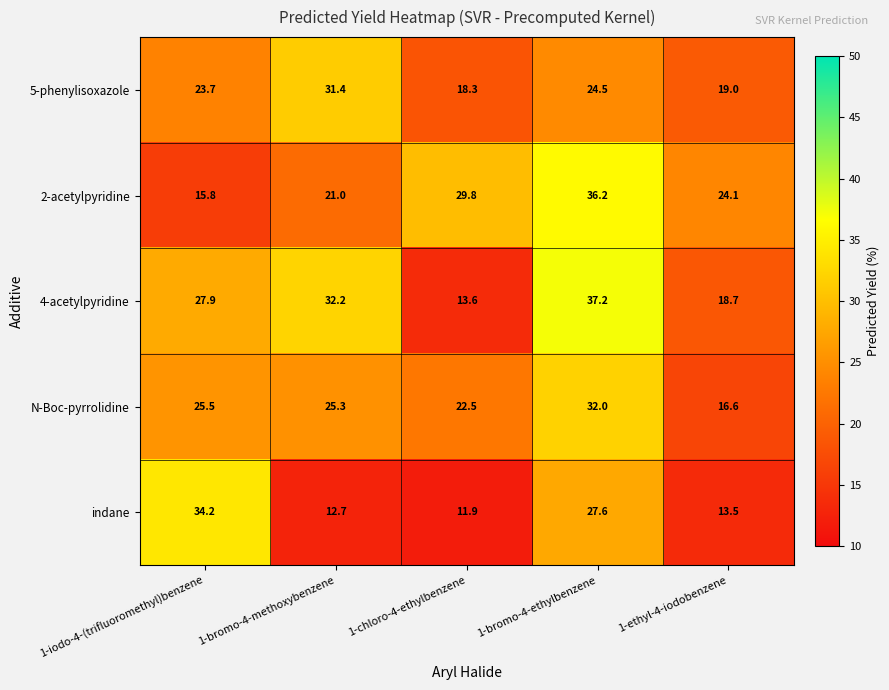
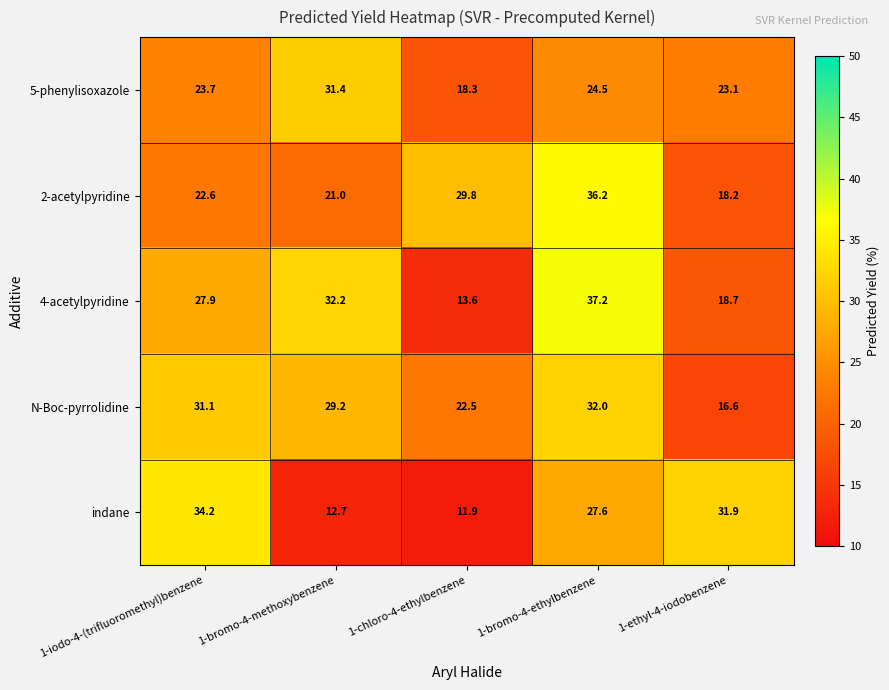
5-phenylisoxazole, 1-ethyl-4-iodobenzene: 19.0 -> 23.1
2-acetylpyridine, 1-iodo-4-(trifluoromethyl)benzene: 15.8 -> 22.6
2-acetylpyridine, 1-ethyl-4-iodobenzene: 24.1 -> 18.2
N-Boc-pyrrolidine, 1-iodo-4-(trifluoromethyl)benzene: 25.5 -> 31.1
N-Boc-pyrrolidine, 1-bromo-4-methoxybenzene: 25.3 -> 29.2
indane, 1-ethyl-4-iodobenzene: 13.5 -> 31.9
